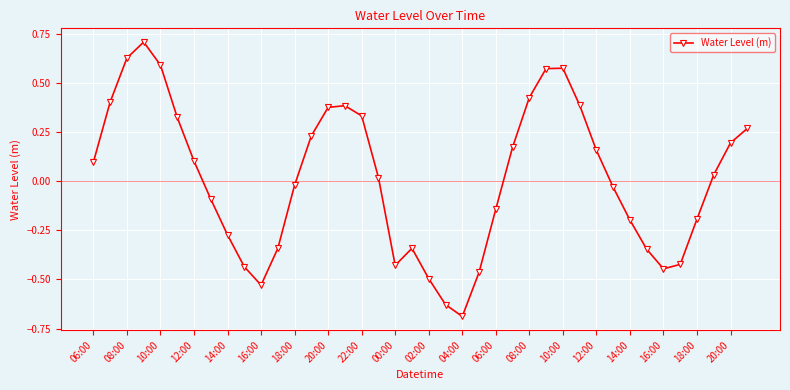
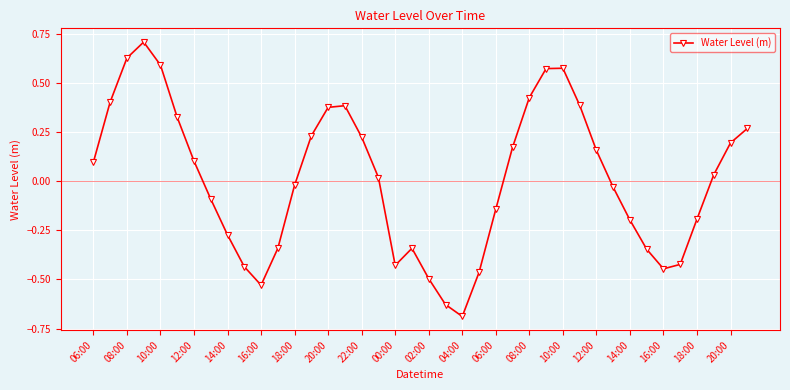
22:00: 0.33 -> 0.22
